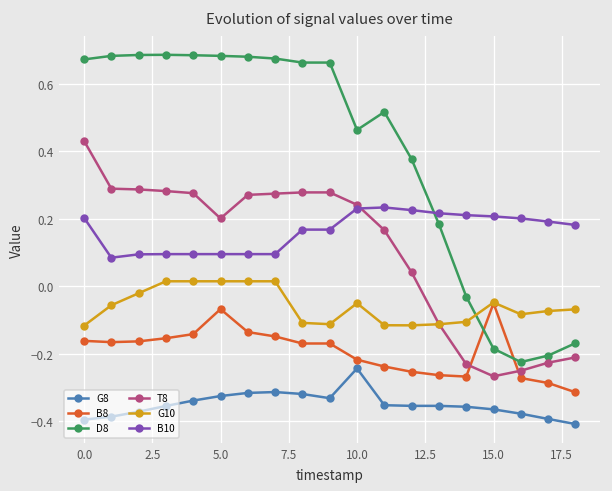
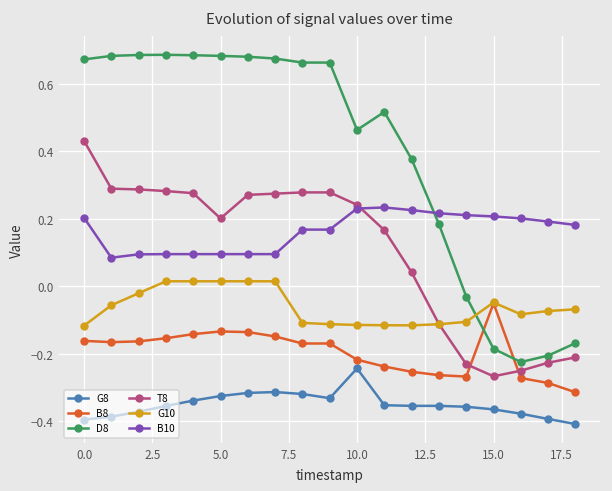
B8, 5.0: -0.07 -> -0.13
G10, 10.0: -0.05 -> -0.11
